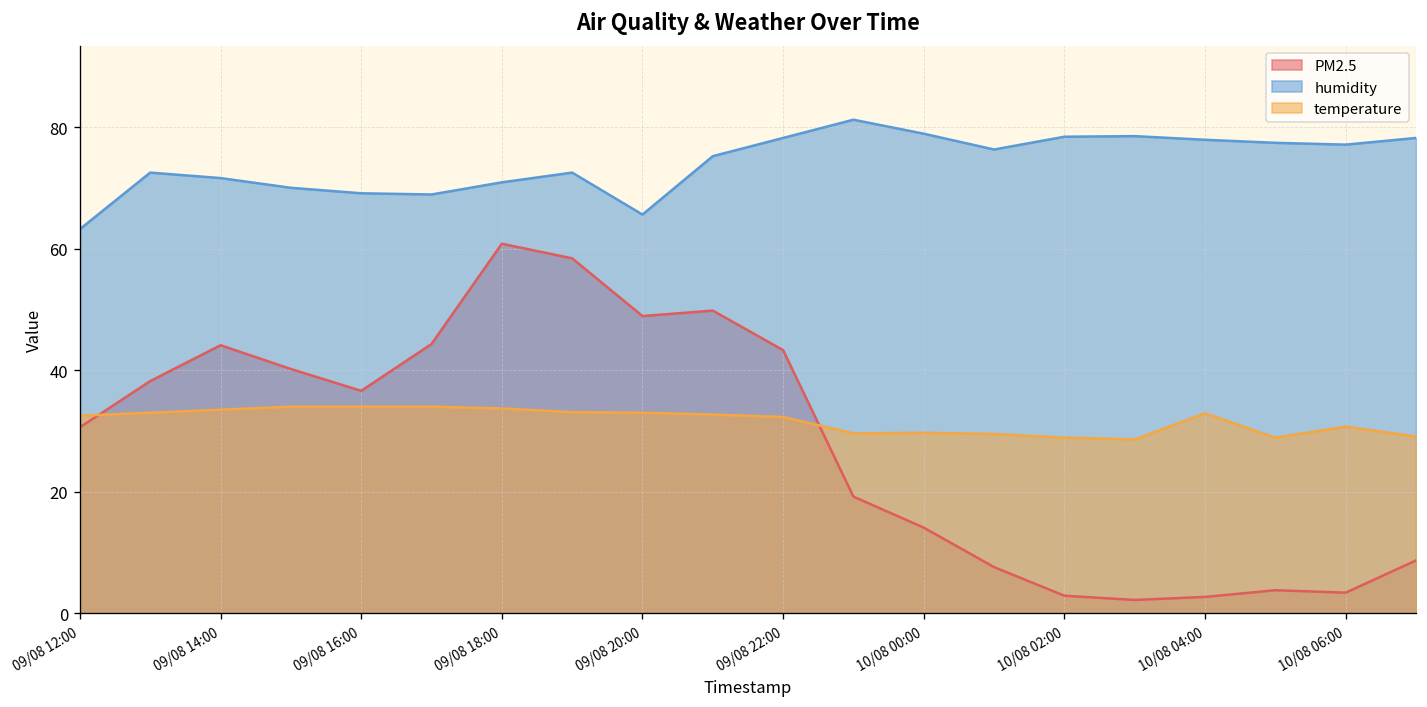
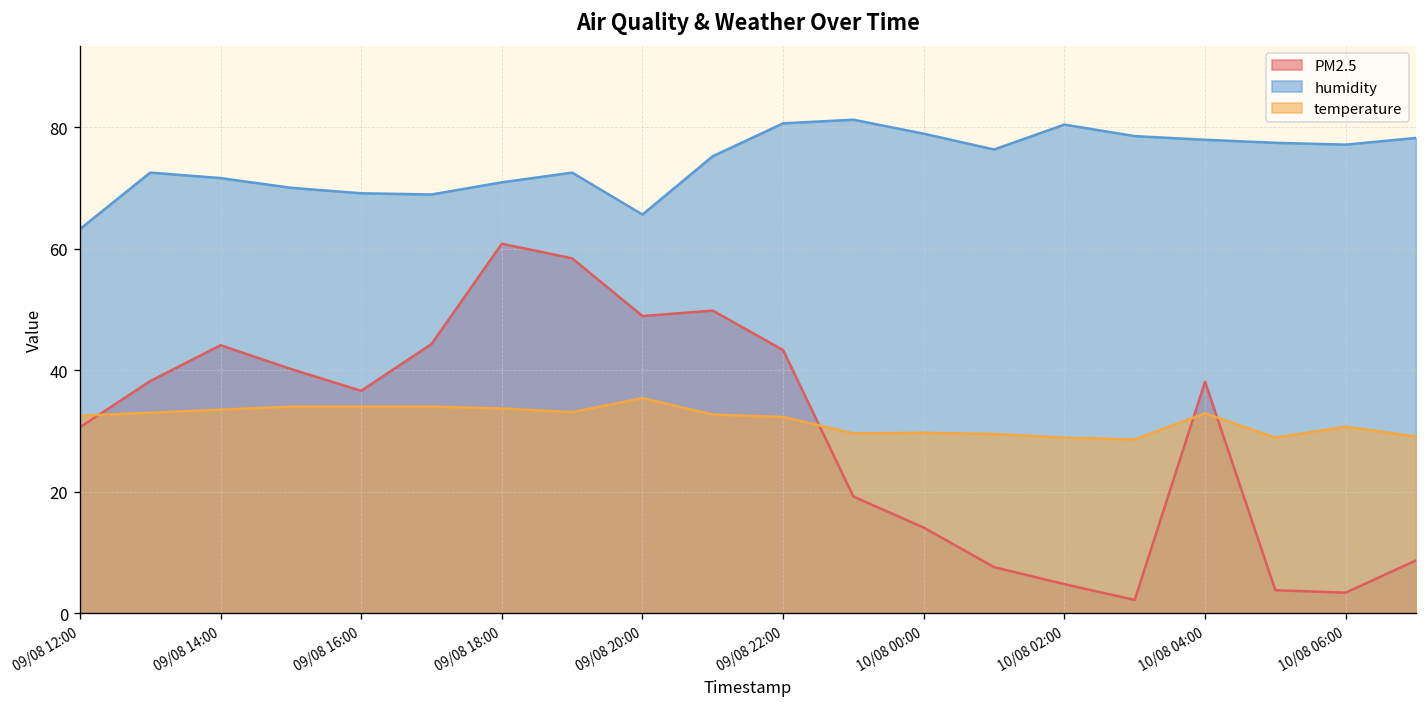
temperature, 09/08 20:00: 33 -> 35
humidity, 09/08 22:00: 78 -> 81
PM2.5, 10/08 02:00: 3 -> 5
humidity, 10/08 02:00: 78 -> 80
PM2.5, 10/08 04:00: 3 -> 38
